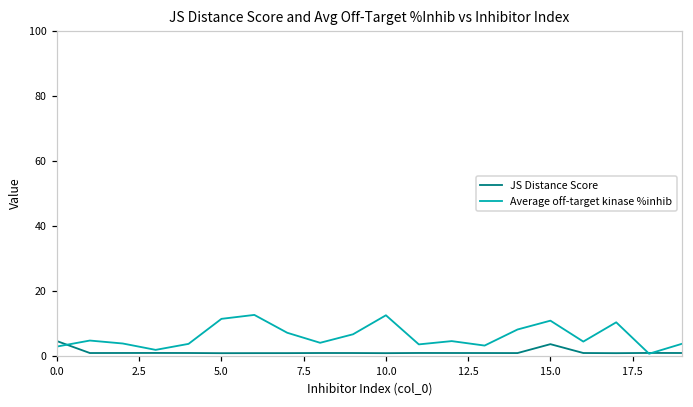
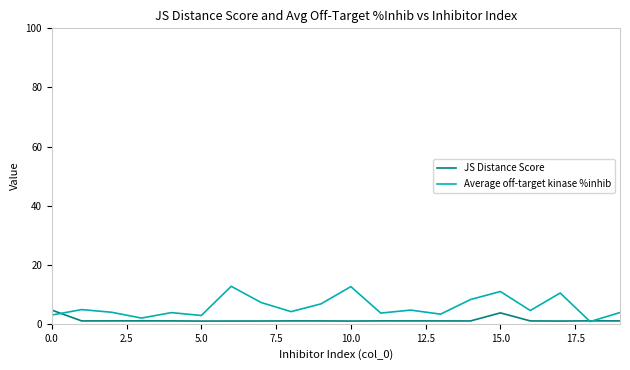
Average off-target kinase %inhib, 5.0: 11 -> 3
